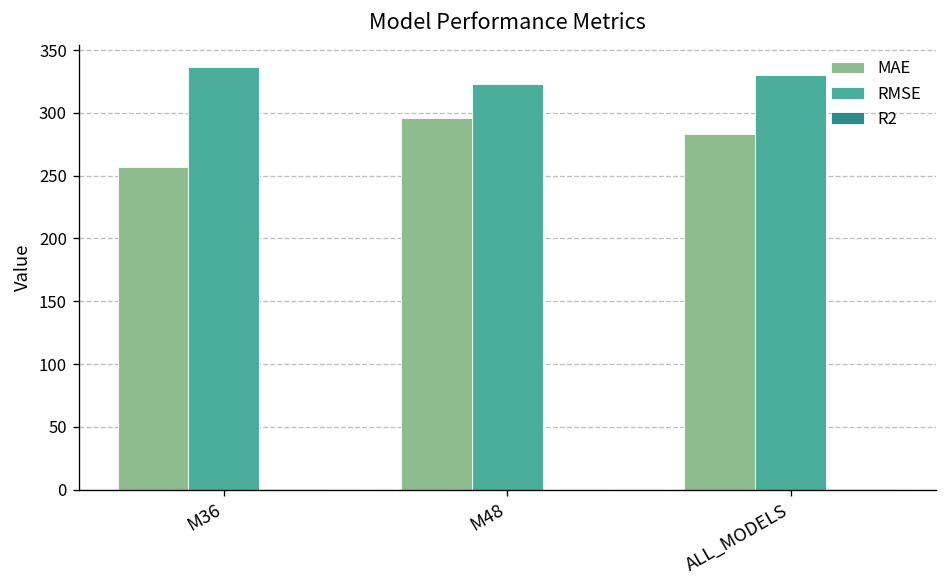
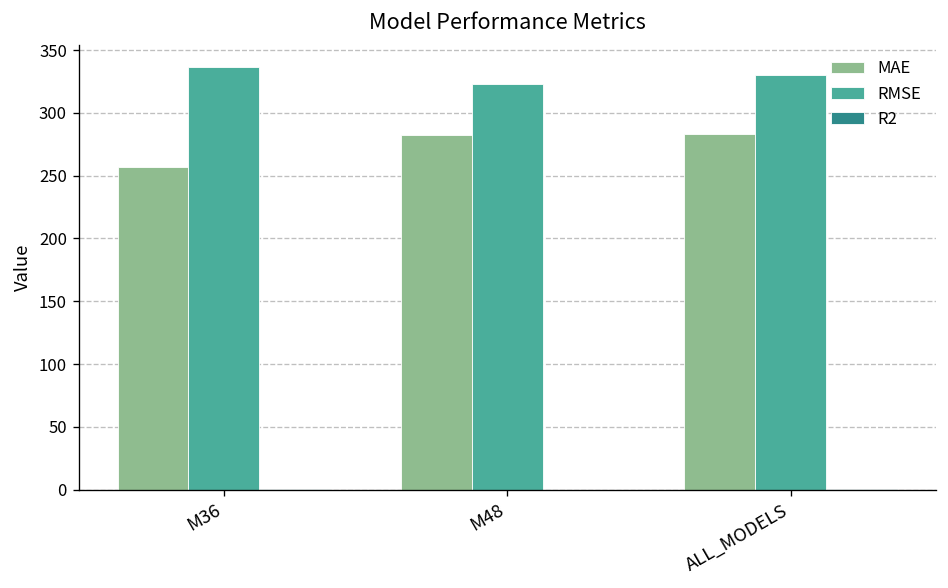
MAE, M48: 296 -> 282
